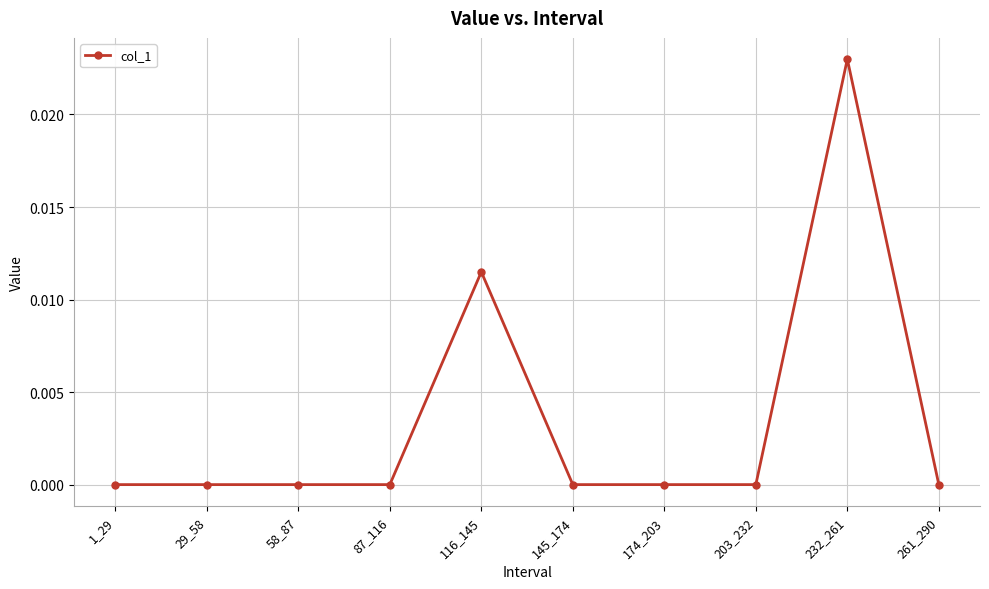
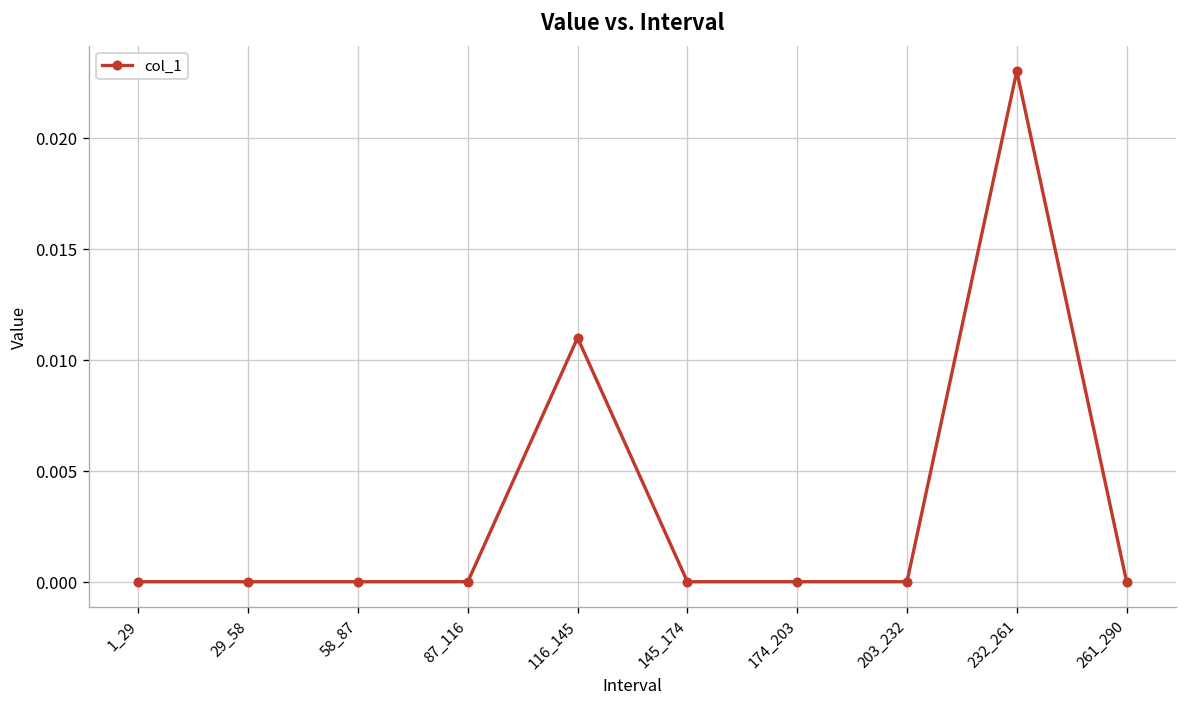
116_145: 0.0115 -> 0.0110
